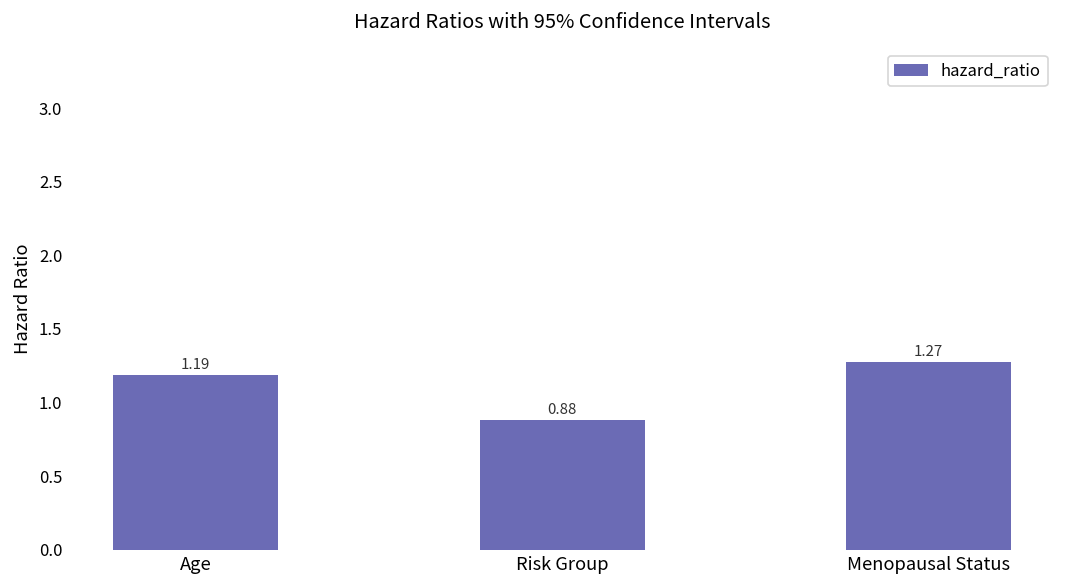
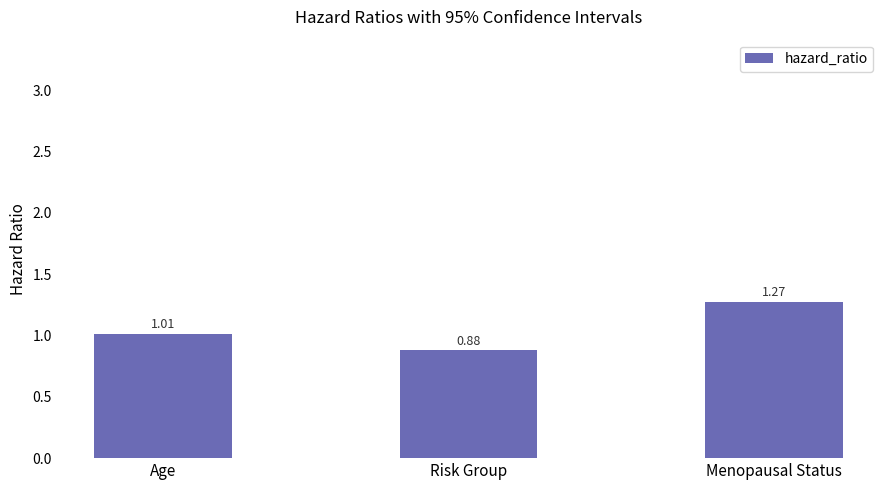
Age: 1.19 -> 1.01
